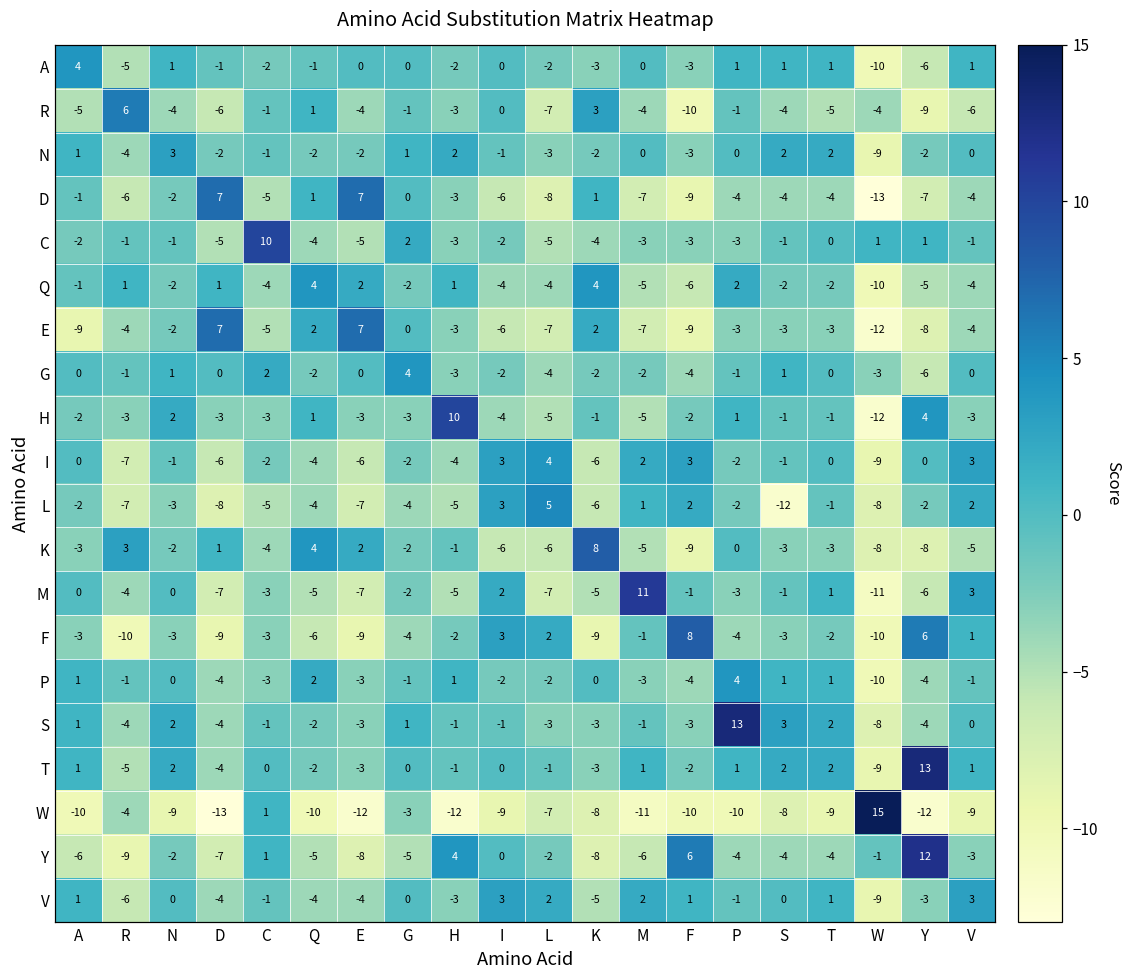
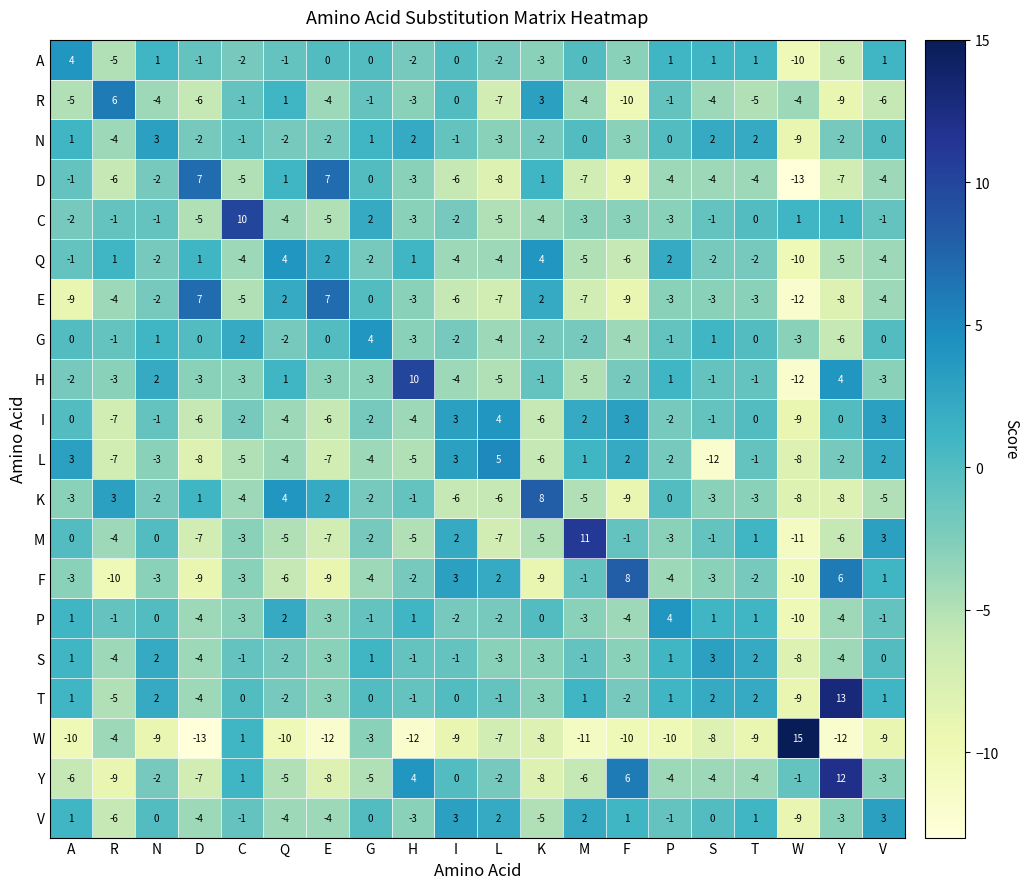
L, A: -2 -> 3
S, P: 13 -> 1
